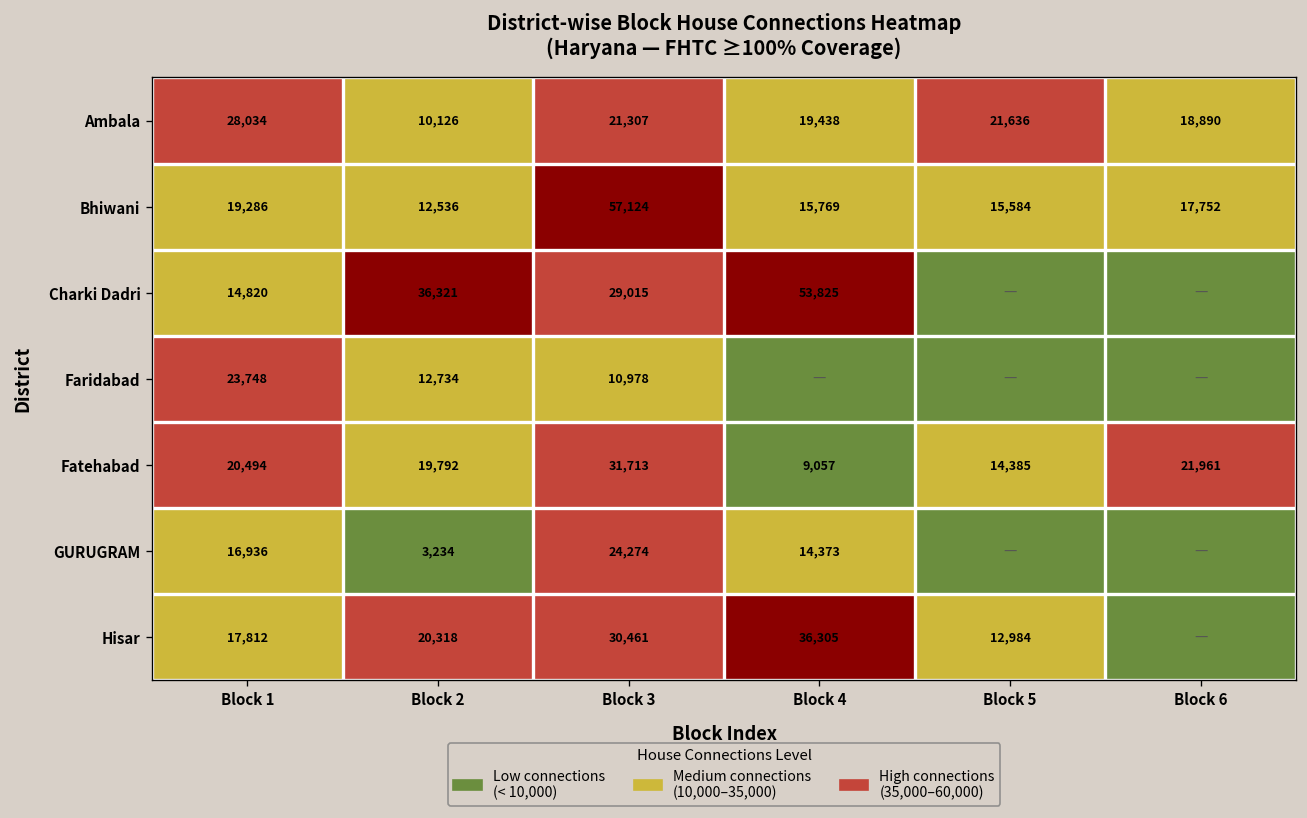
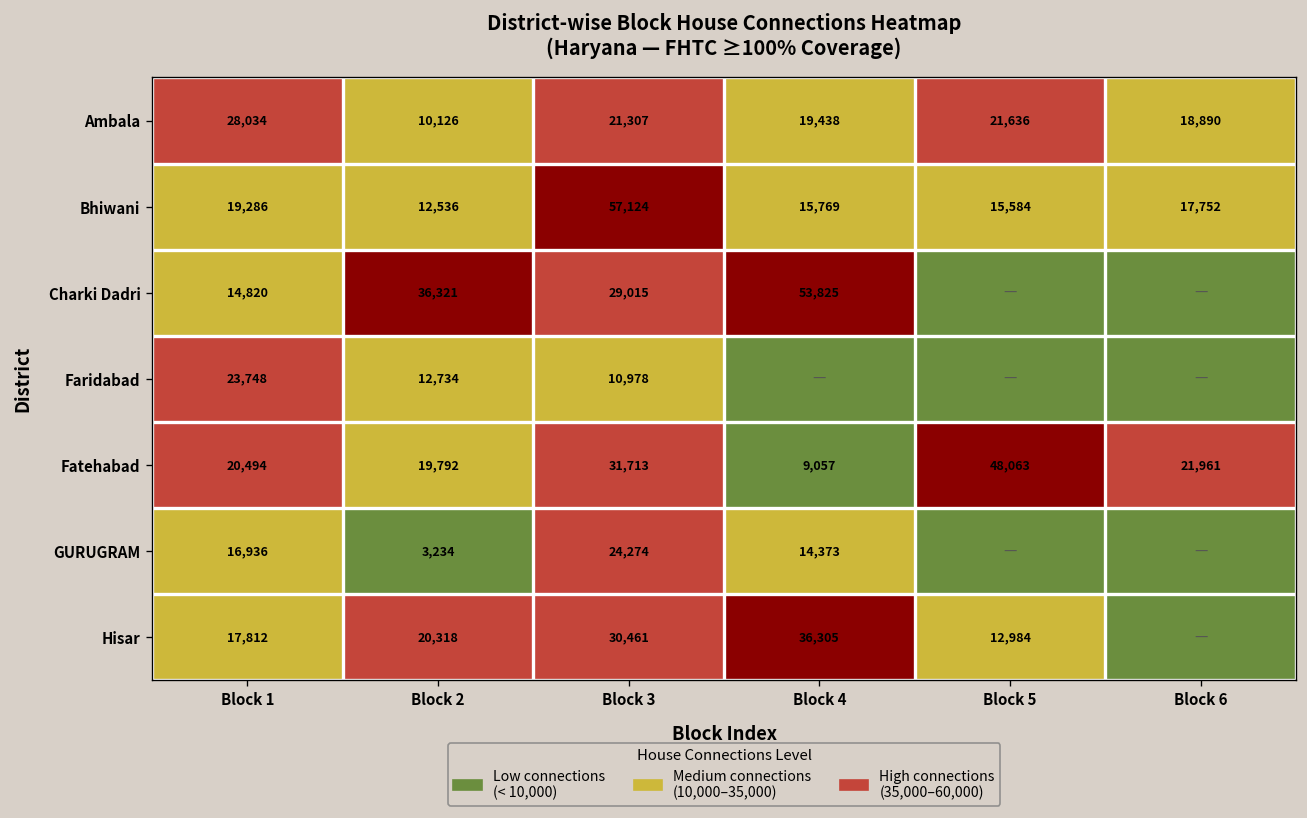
Fatehabad, Block 5: 14,385 -> 48,063
